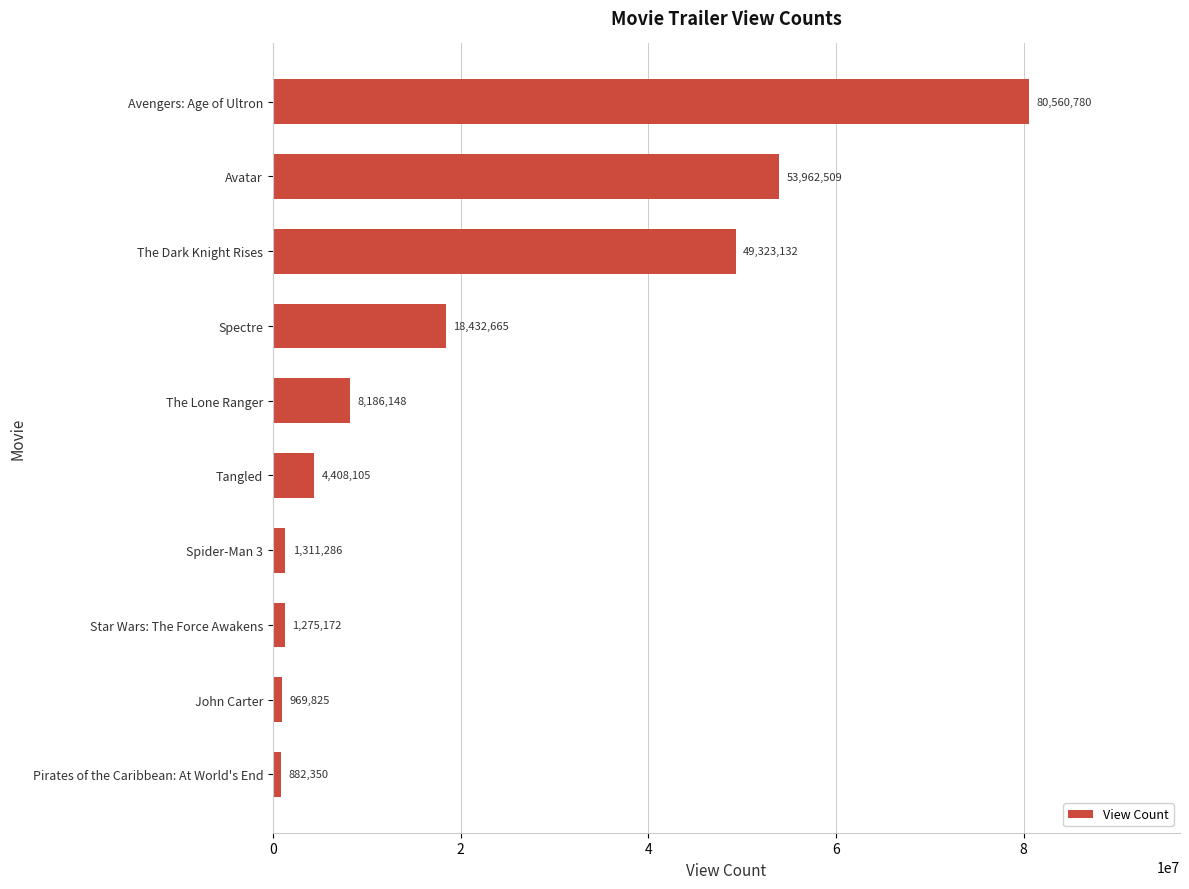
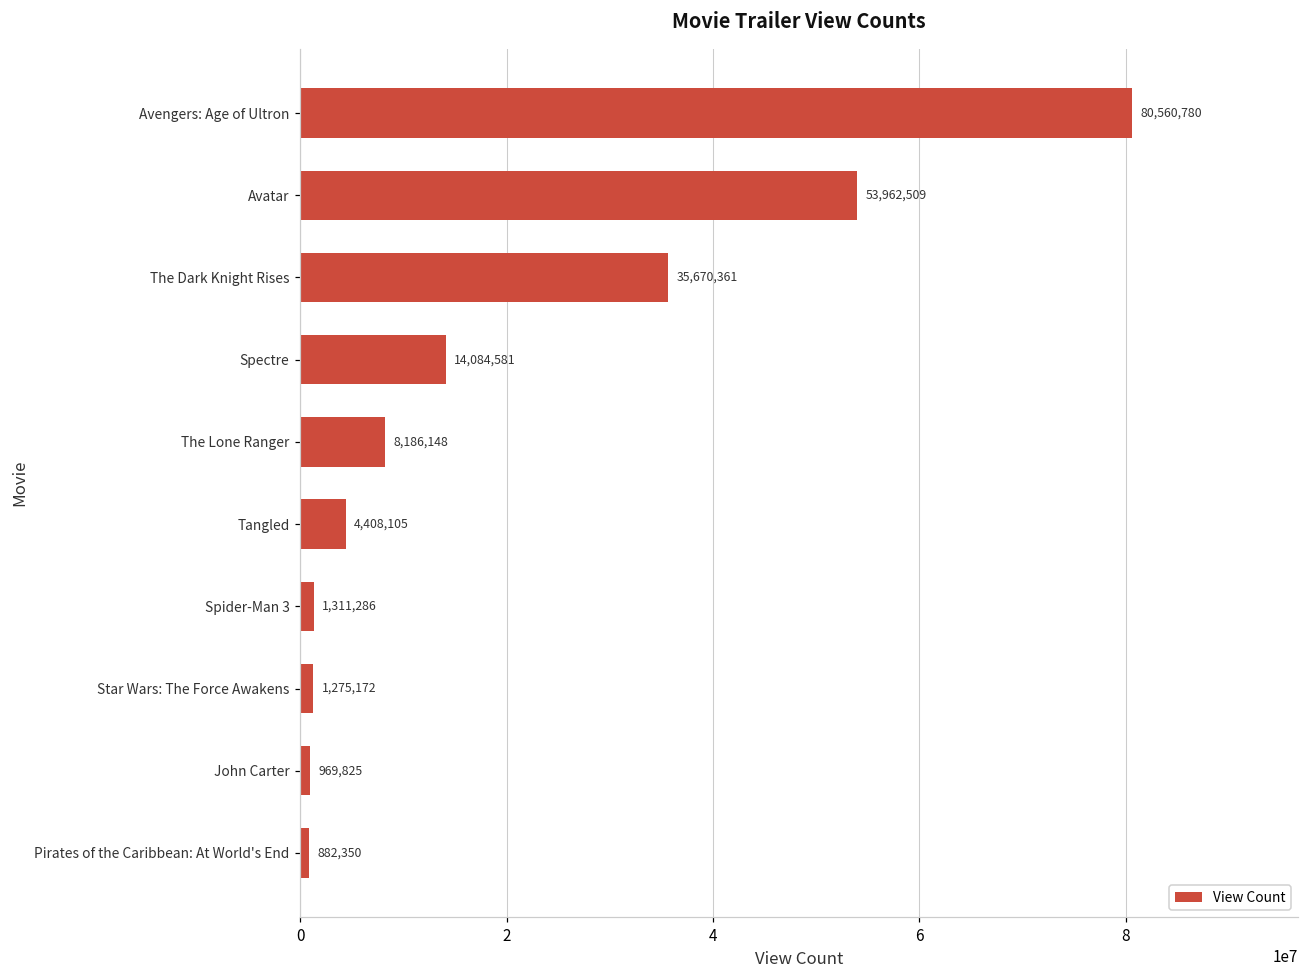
The Dark Knight Rises: 49,323,132 -> 35,670,361
Spectre: 18,432,665 -> 14,084,581
